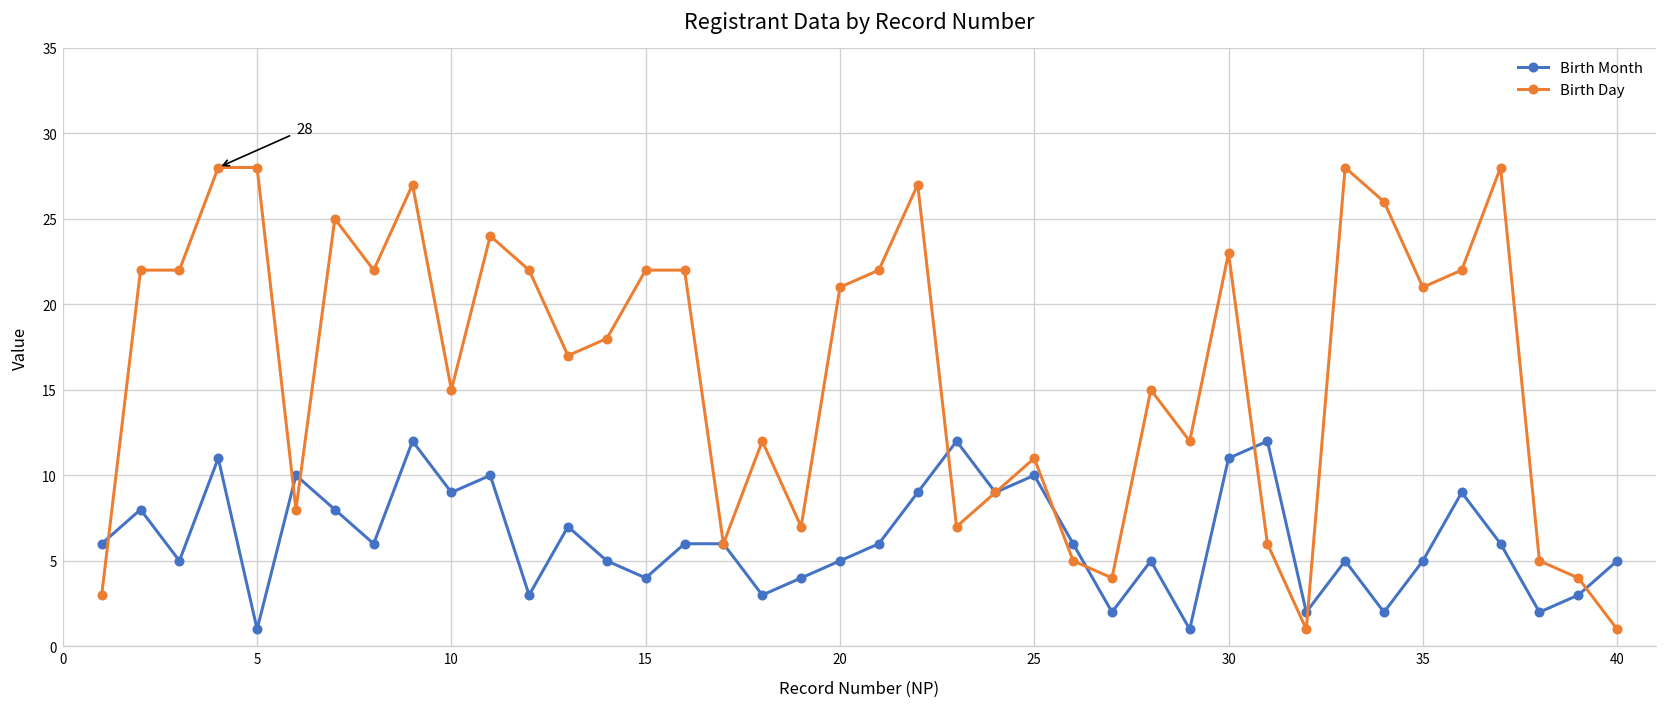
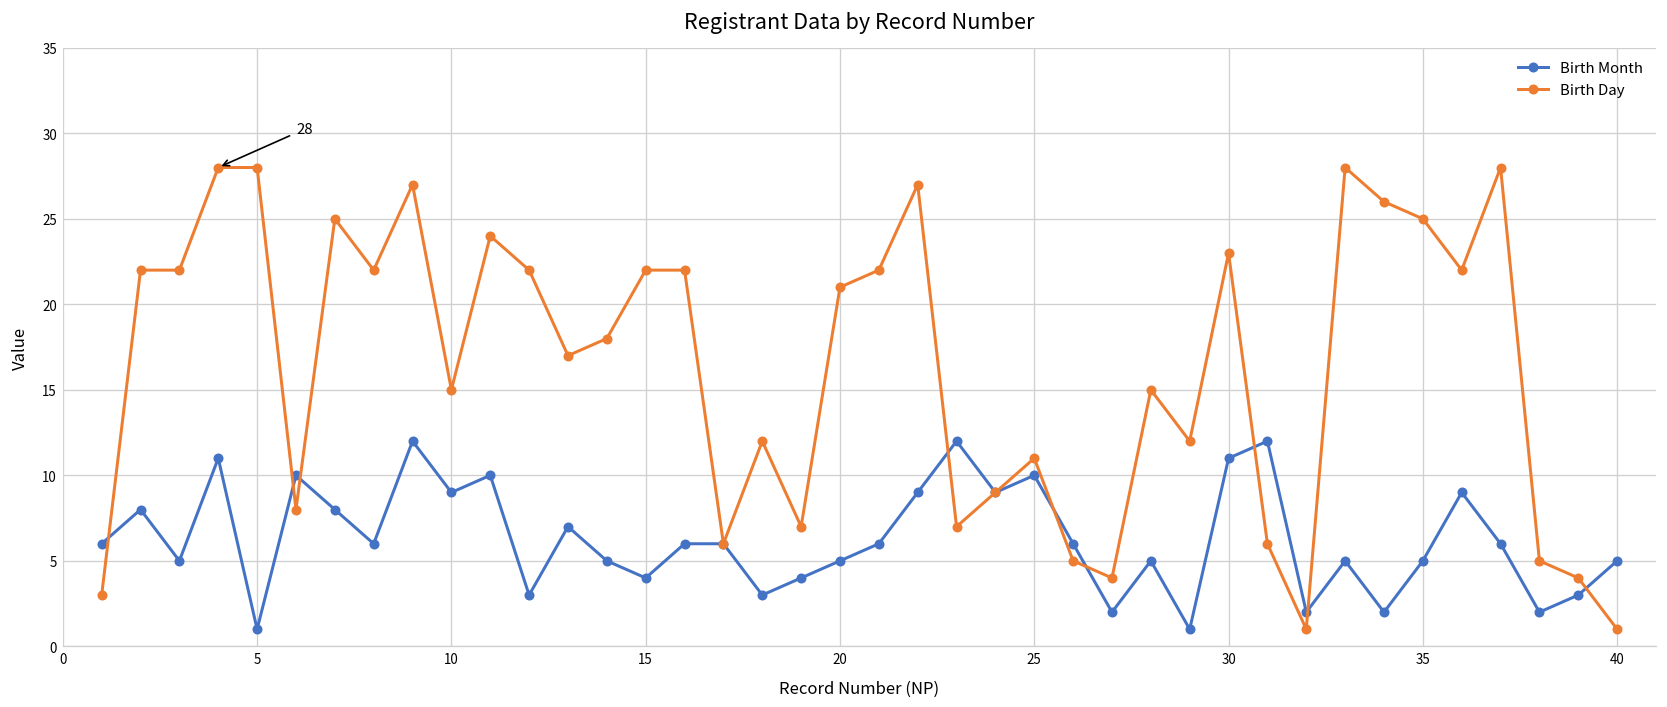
Birth Day, 35: 21 -> 25
